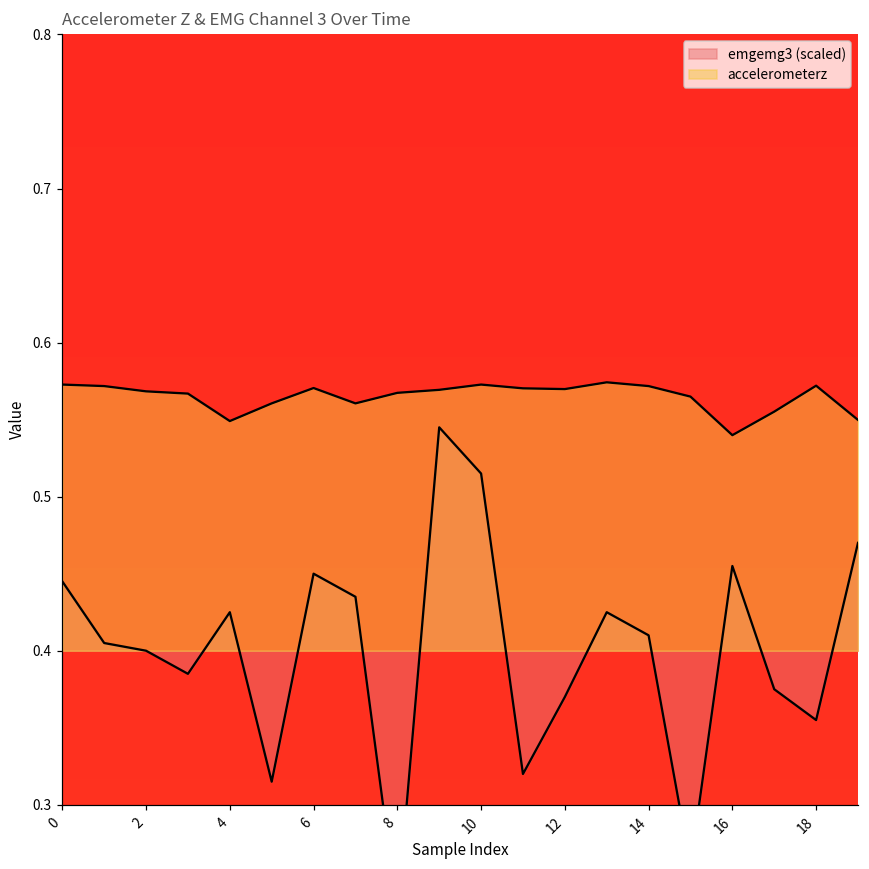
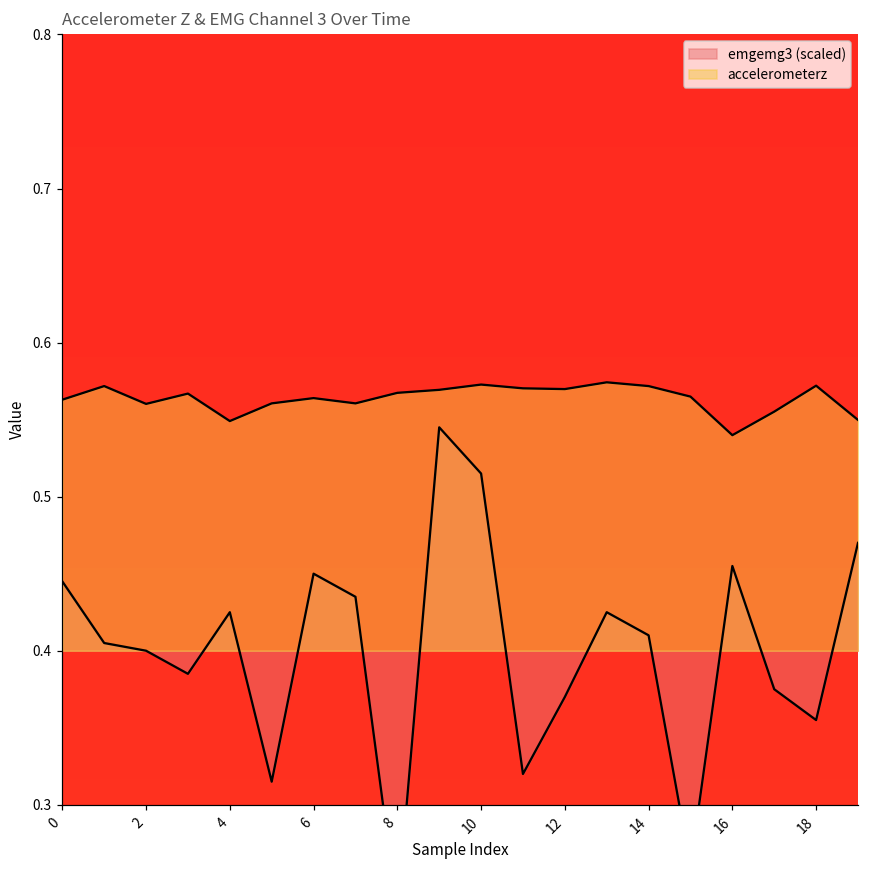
accelerometerz, 0: 0.573 -> 0.563
accelerometerz, 2: 0.568 -> 0.560
accelerometerz, 6: 0.571 -> 0.564
